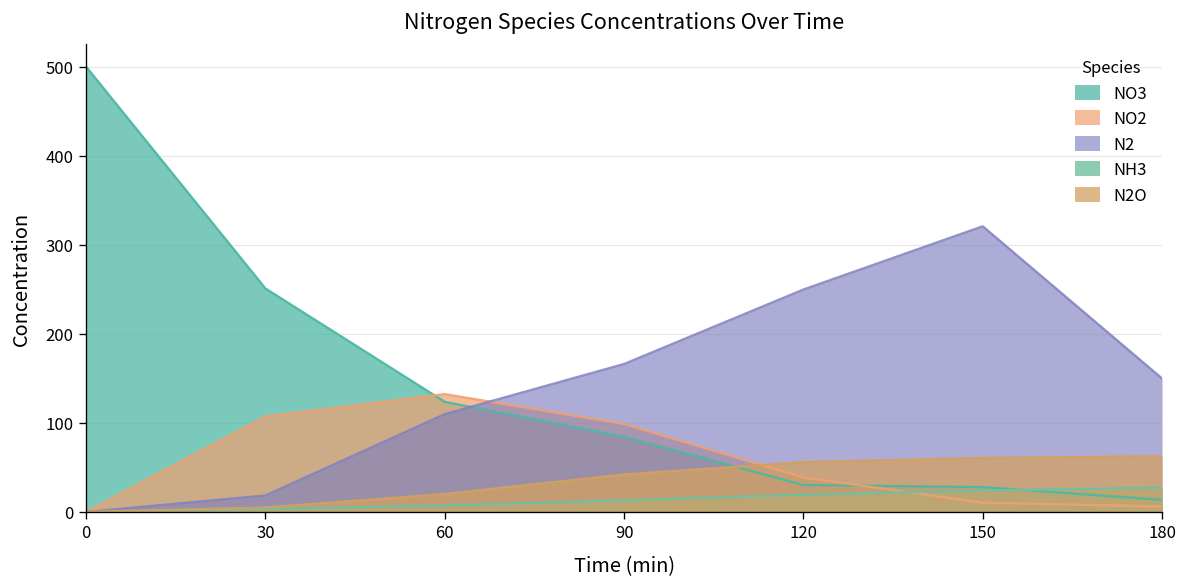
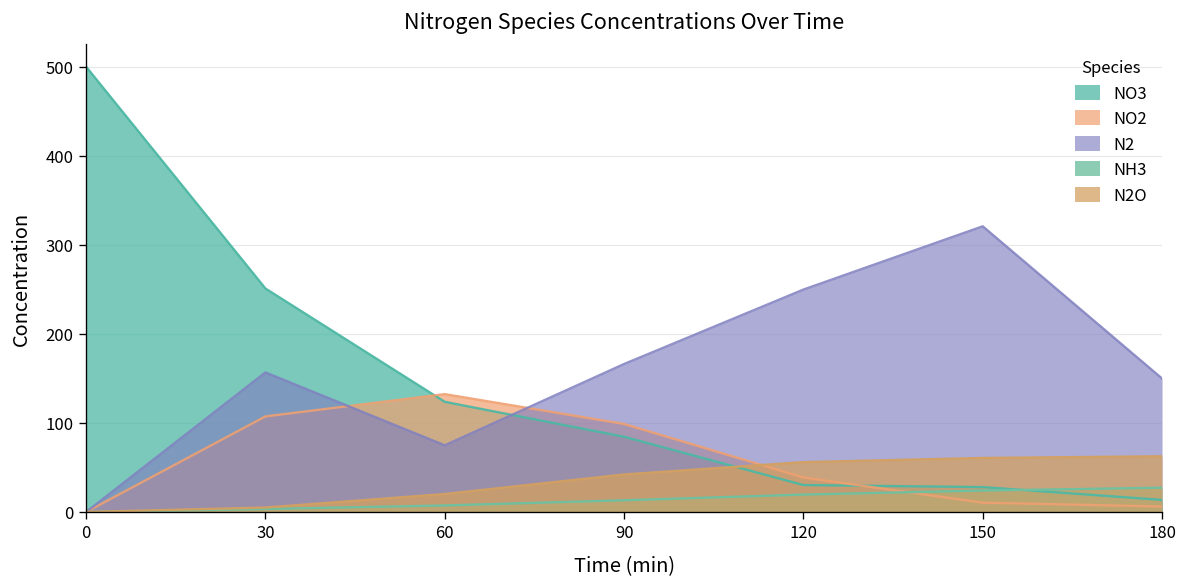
N2, 30: 20 -> 160
N2, 60: 110 -> 70
